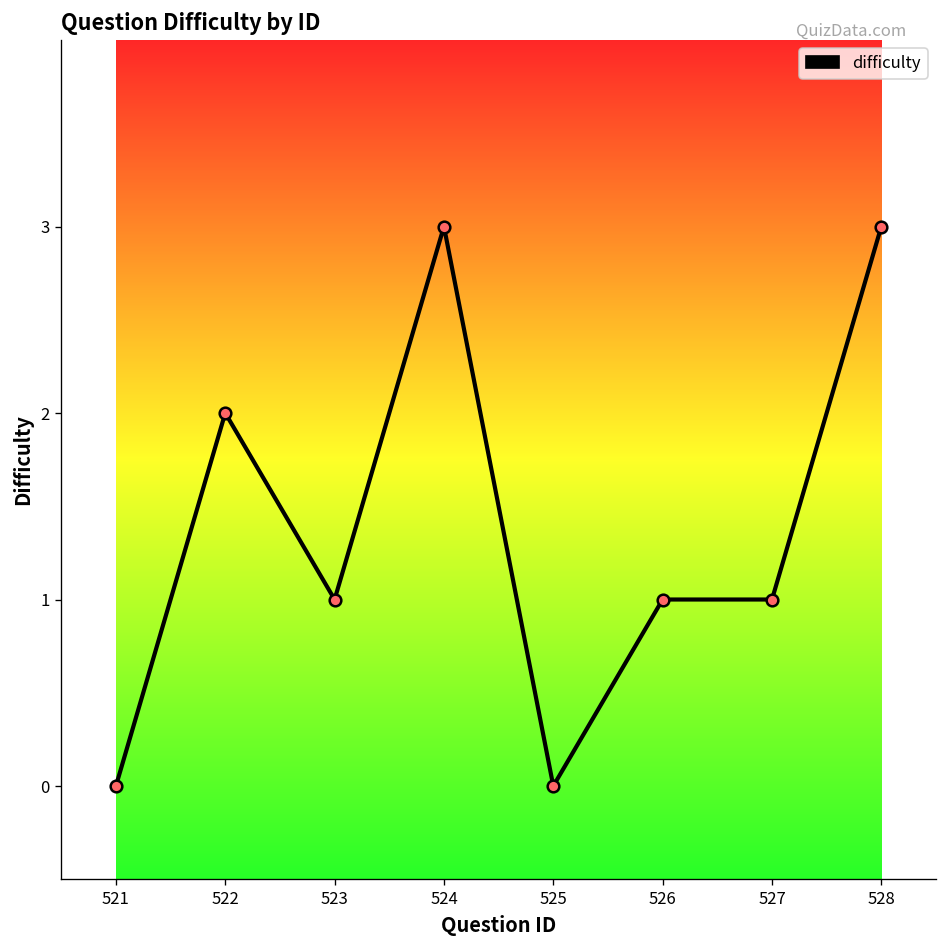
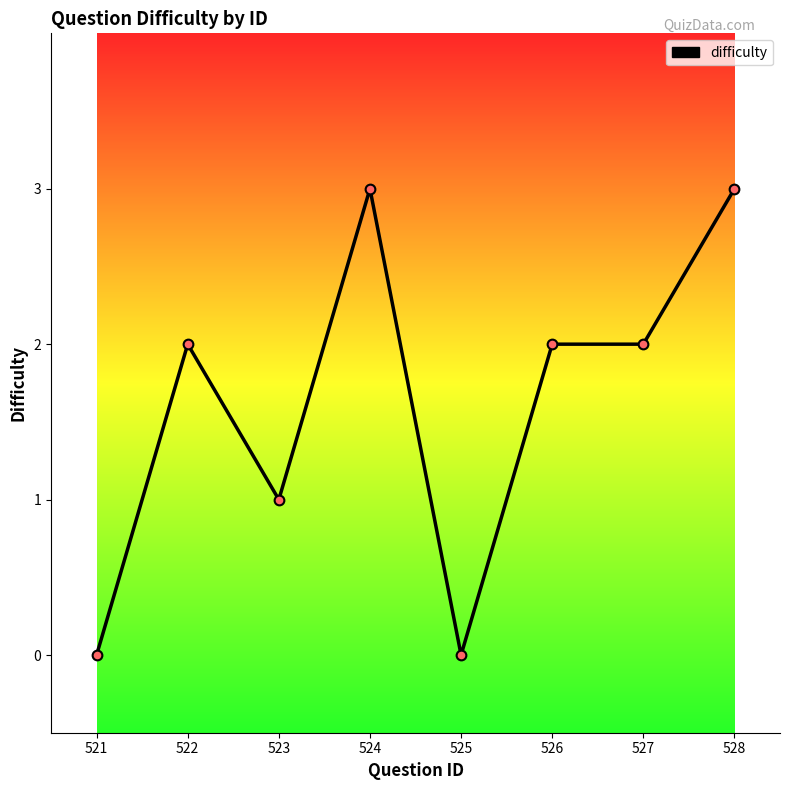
526: 1 -> 2
527: 1 -> 2
